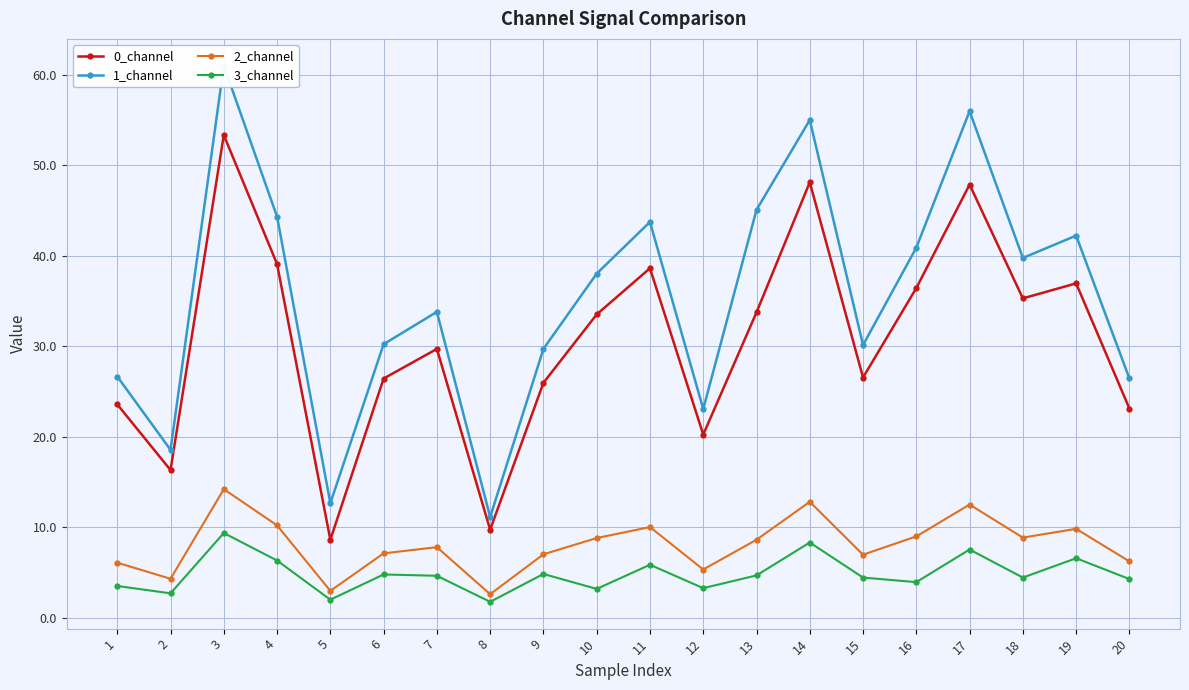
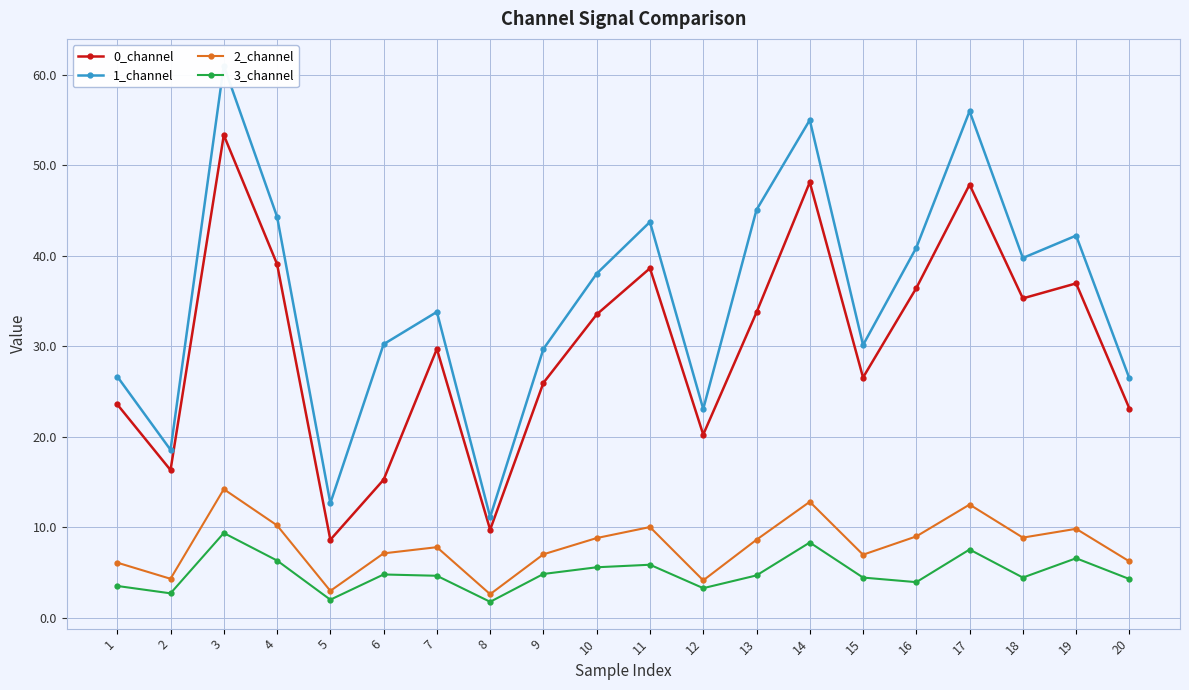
0_channel, 6: 26 -> 15
3_channel, 10: 3 -> 6
2_channel, 12: 5 -> 4
